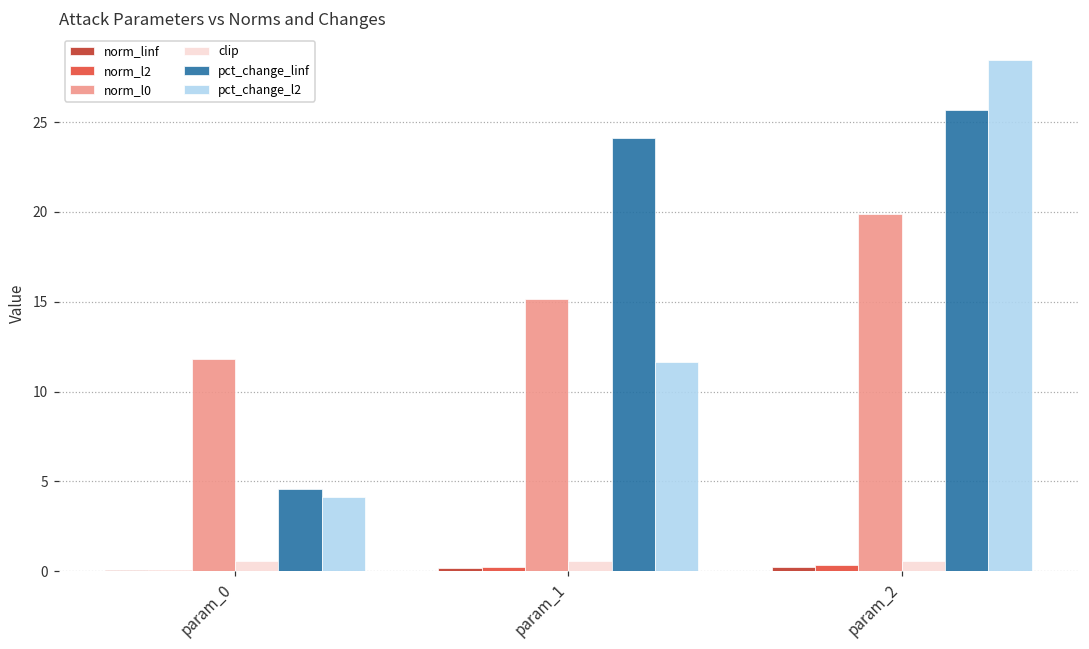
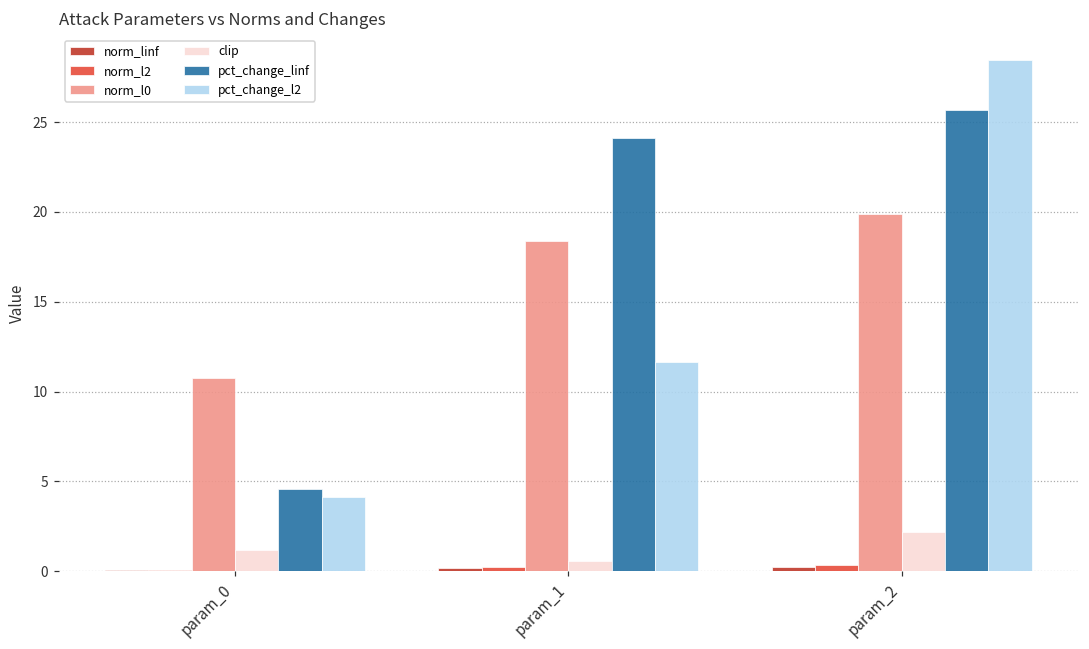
norm_l0, param_0: 11.8 -> 10.7
clip, param_0: 0.6 -> 1.2
norm_l0, param_1: 15.2 -> 18.4
clip, param_2: 0.6 -> 2.2
